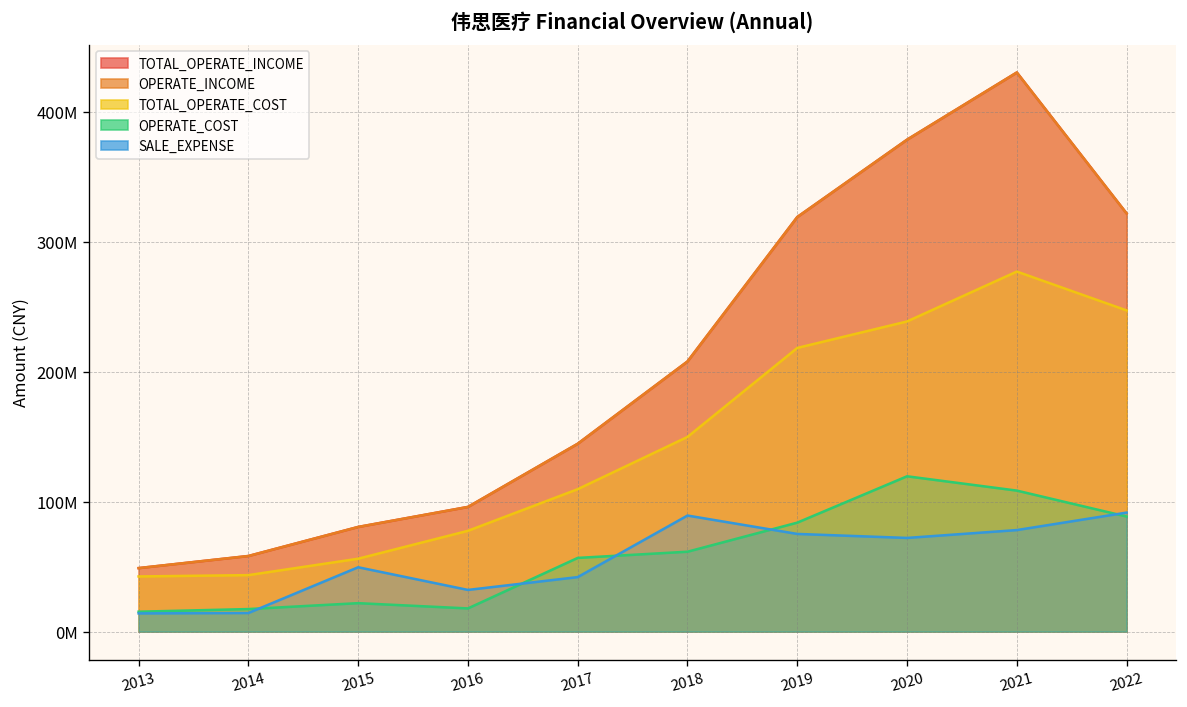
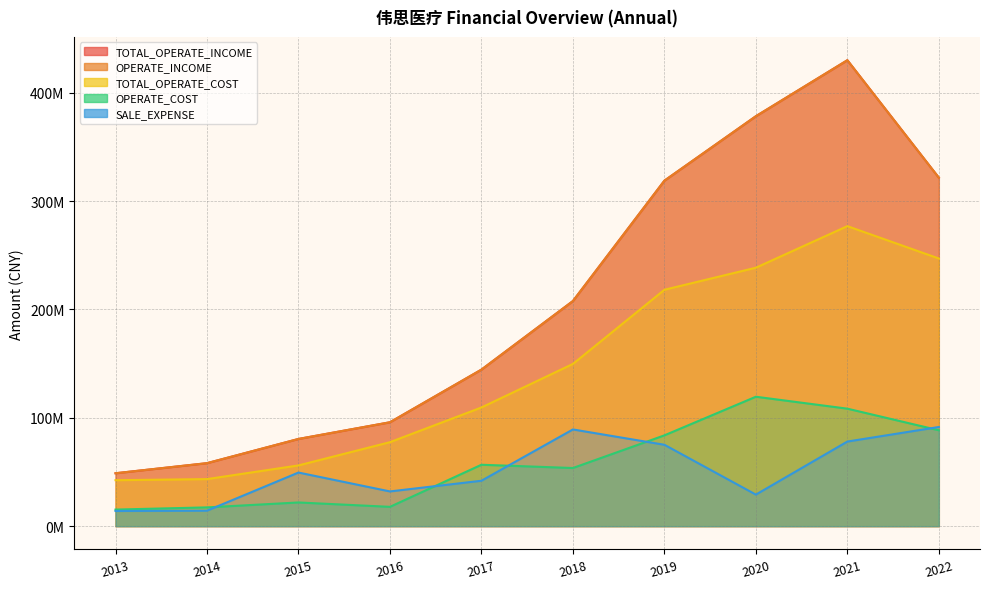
OPERATE_COST, 2018: 61000000 -> 54000000
SALE_EXPENSE, 2020: 72000000 -> 29000000
